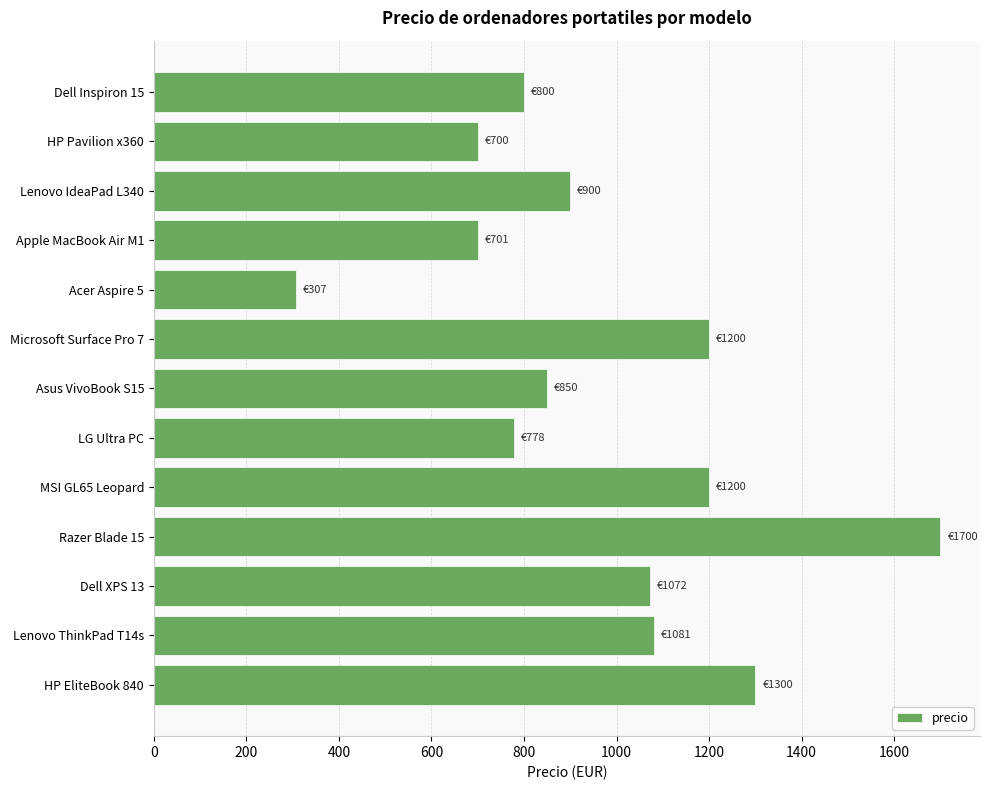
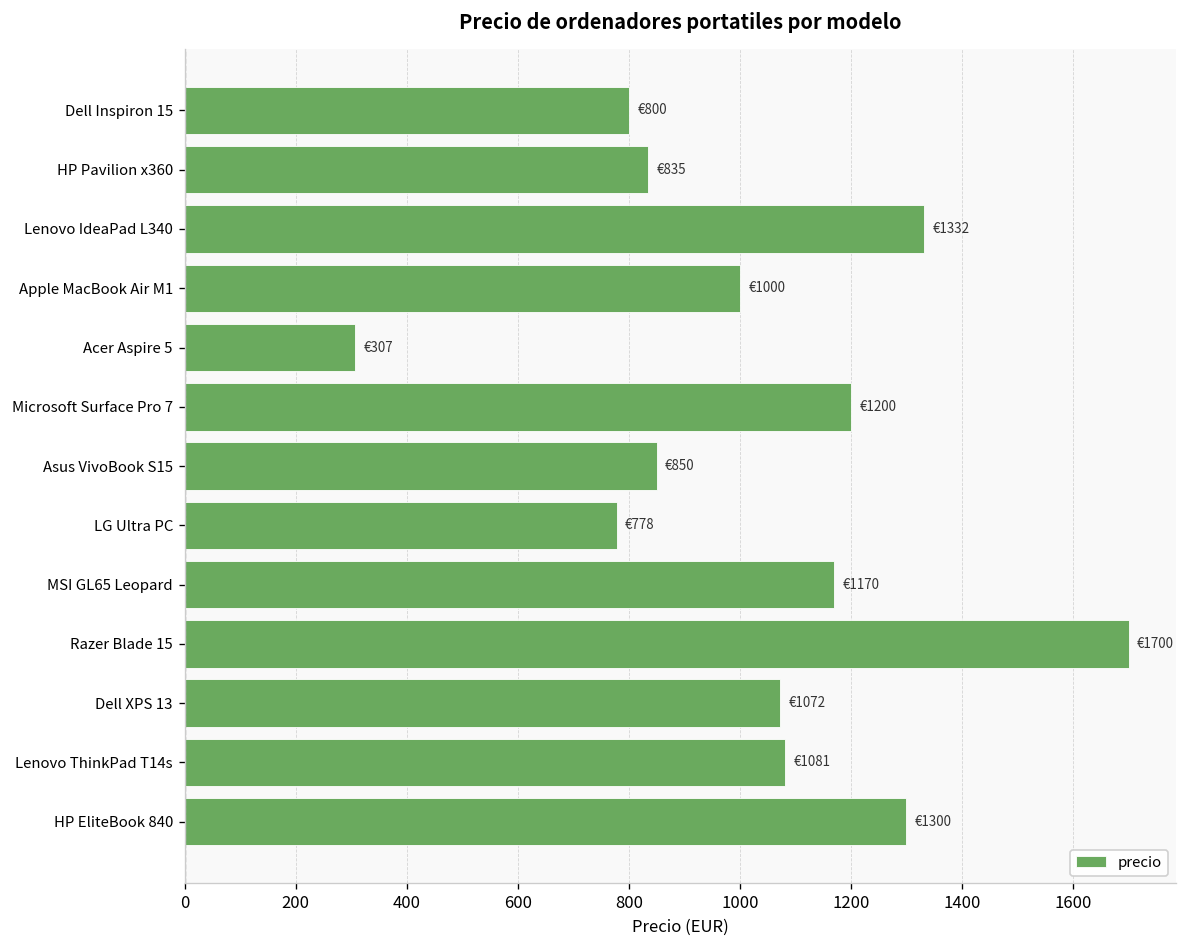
HP Pavilion x360: €700 -> €835
Lenovo IdeaPad L340: €900 -> €1332
Apple MacBook Air M1: €701 -> €1000
MSI GL65 Leopard: €1200 -> €1170
